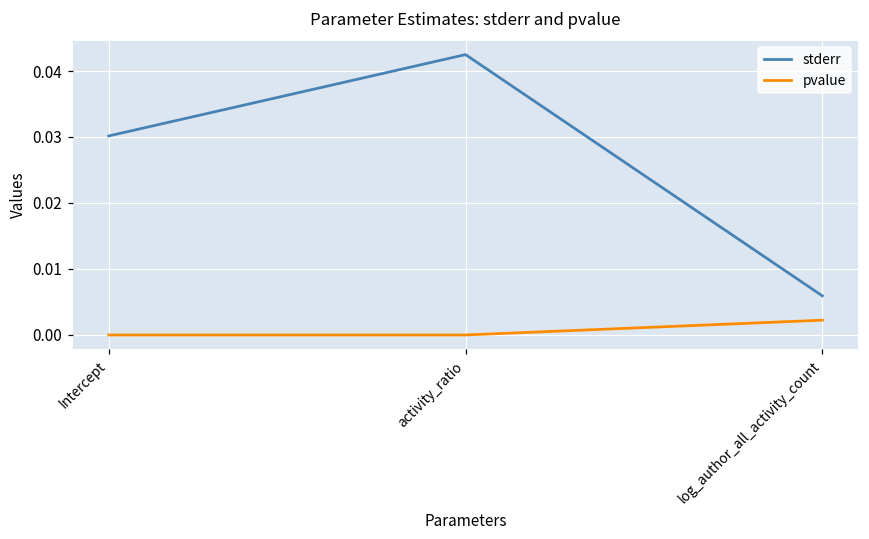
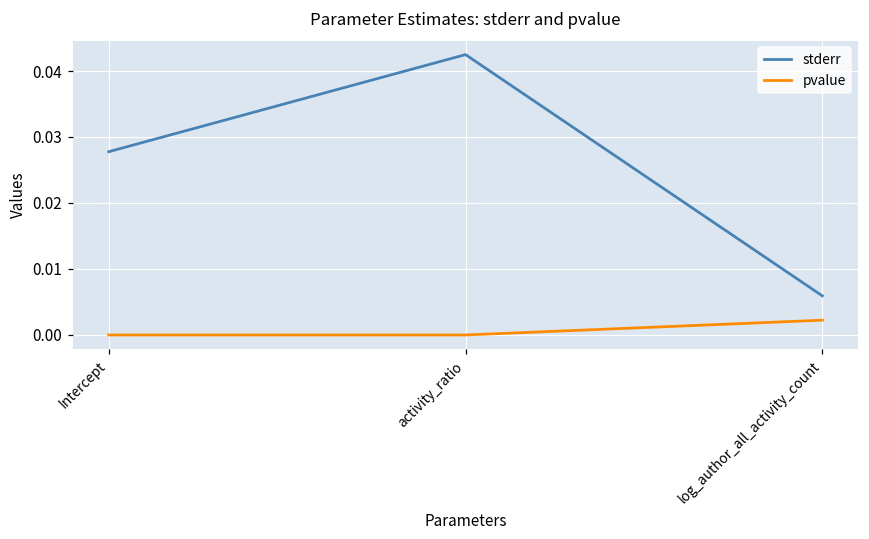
stderr, Intercept: 0.030 -> 0.028
